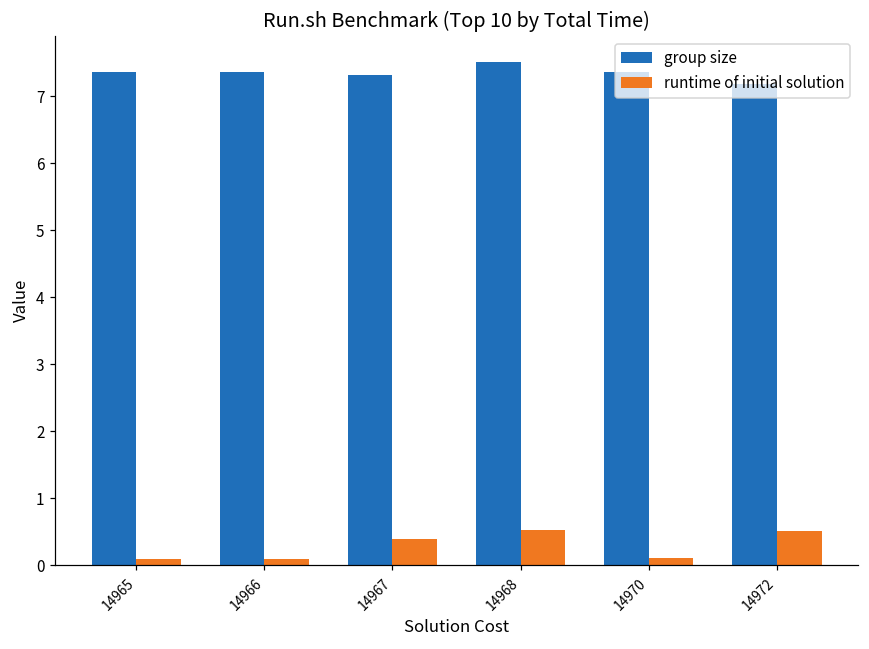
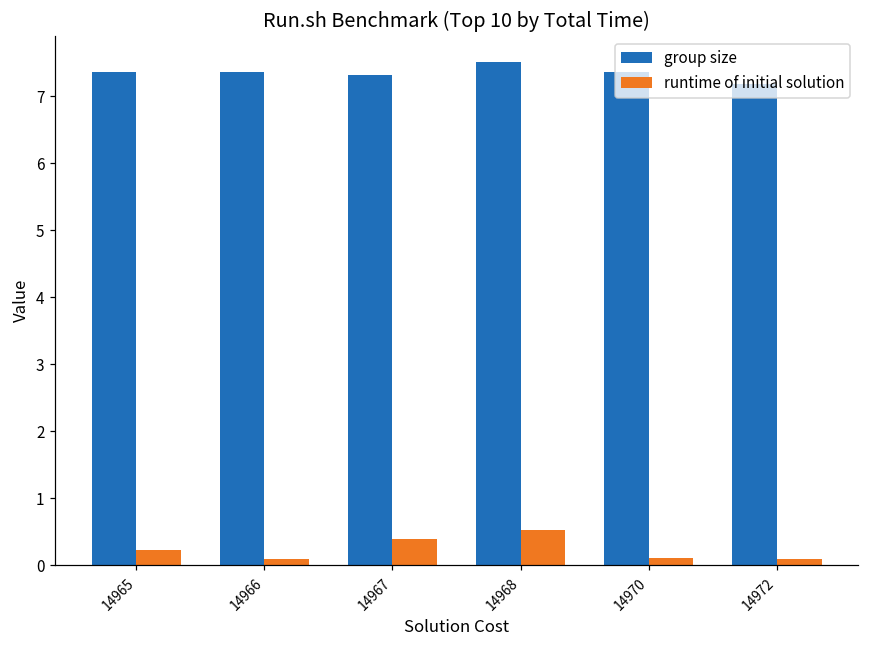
runtime of initial solution, 14965: 0.1 -> 0.2
runtime of initial solution, 14972: 0.5 -> 0.1
